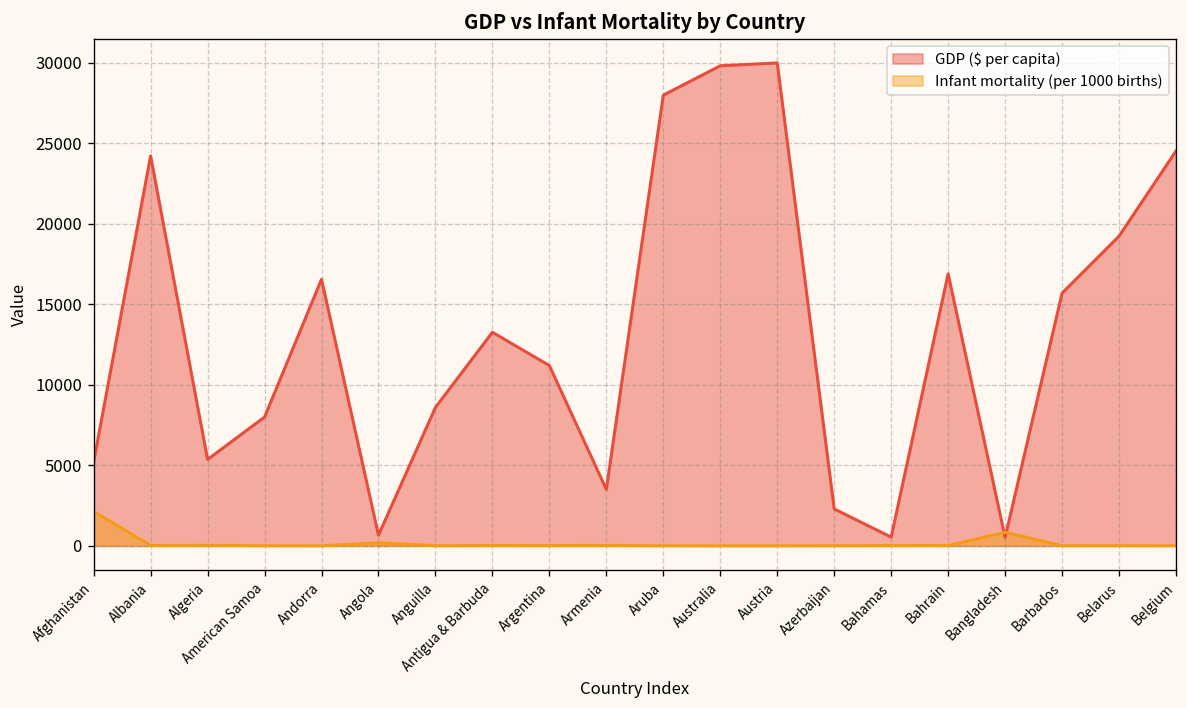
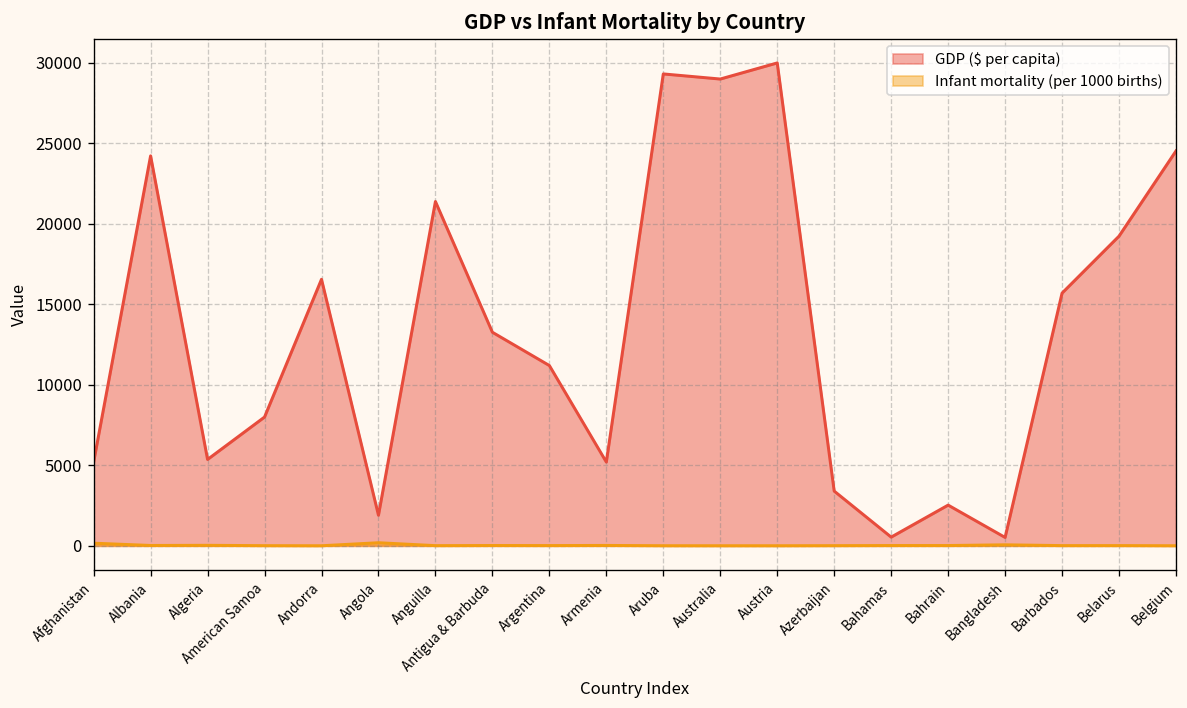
Infant mortality (per 1000 births), Afghanistan: 2100 -> 200
GDP ($ per capita), Angola: 700 -> 1900
GDP ($ per capita), Anguilla: 8600 -> 21400
GDP ($ per capita), Armenia: 3500 -> 5200
GDP ($ per capita), Aruba: 28000 -> 29300
GDP ($ per capita), Australia: 29800 -> 29000
GDP ($ per capita), Azerbaijan: 2300 -> 3400
GDP ($ per capita), Bahrain: 16900 -> 2500
Infant mortality (per 1000 births), Bangladesh: 800 -> 100
